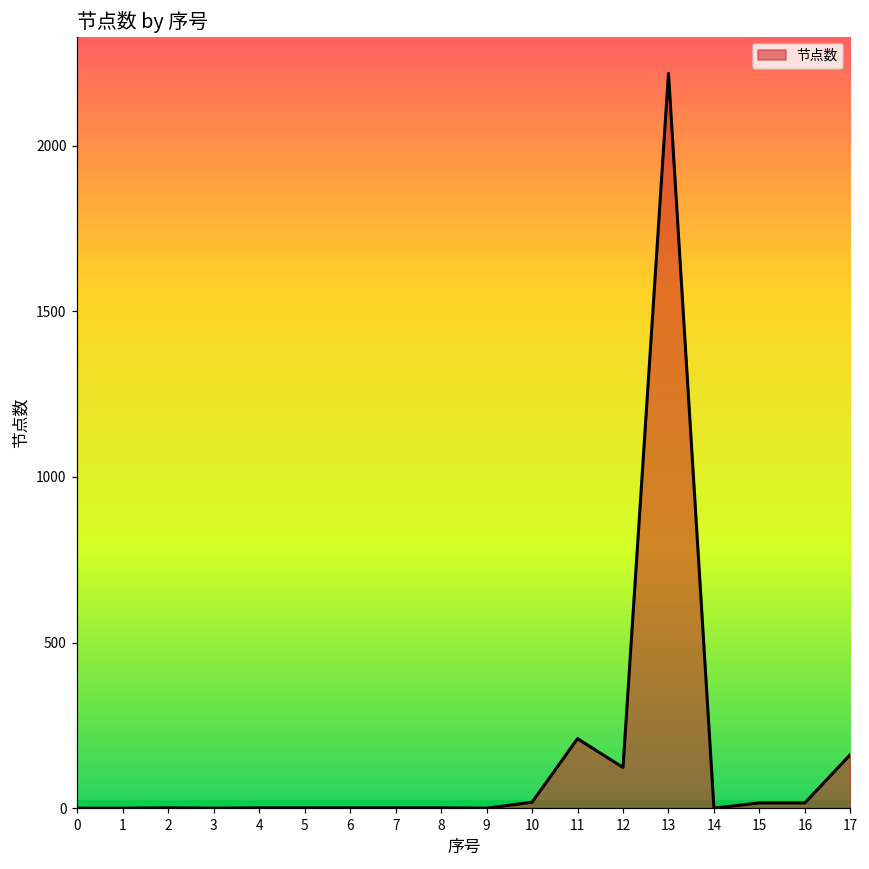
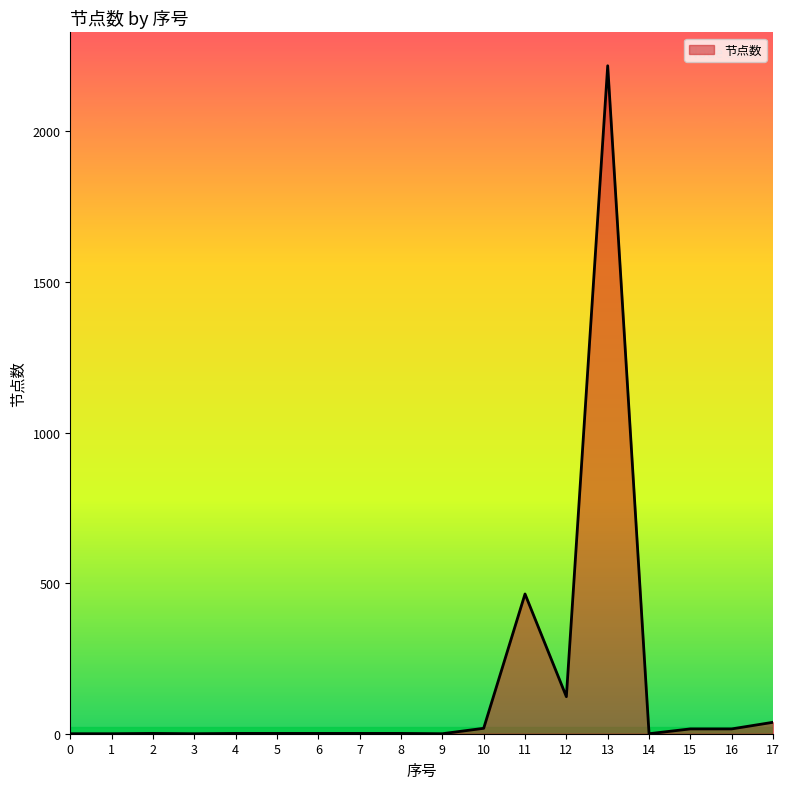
11: 210 -> 460
17: 160 -> 40
